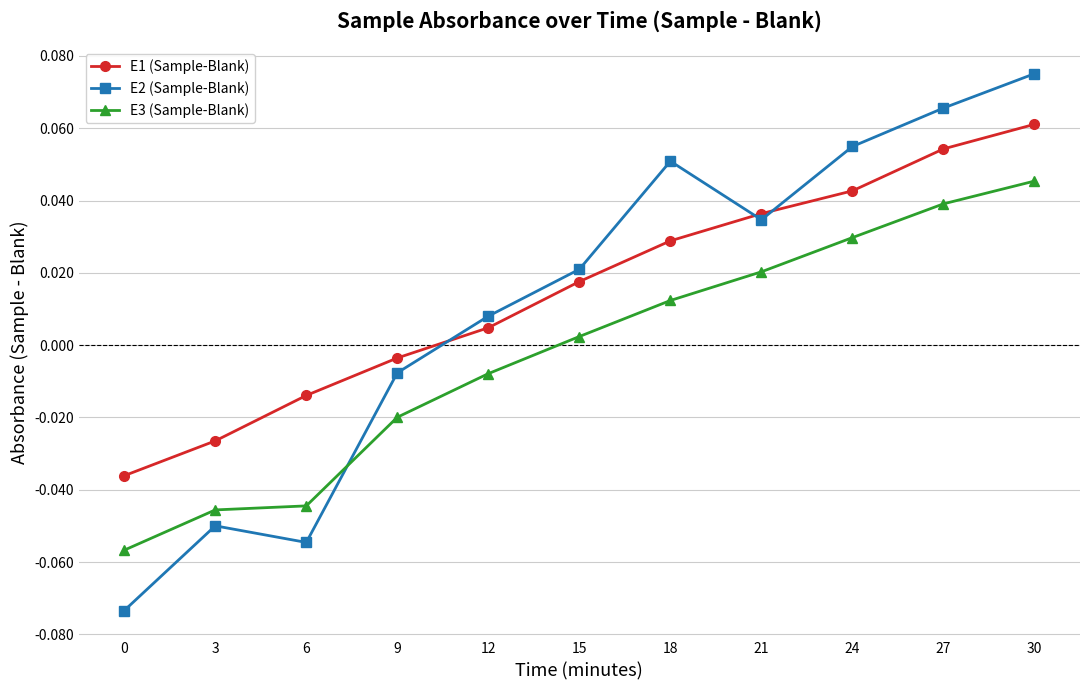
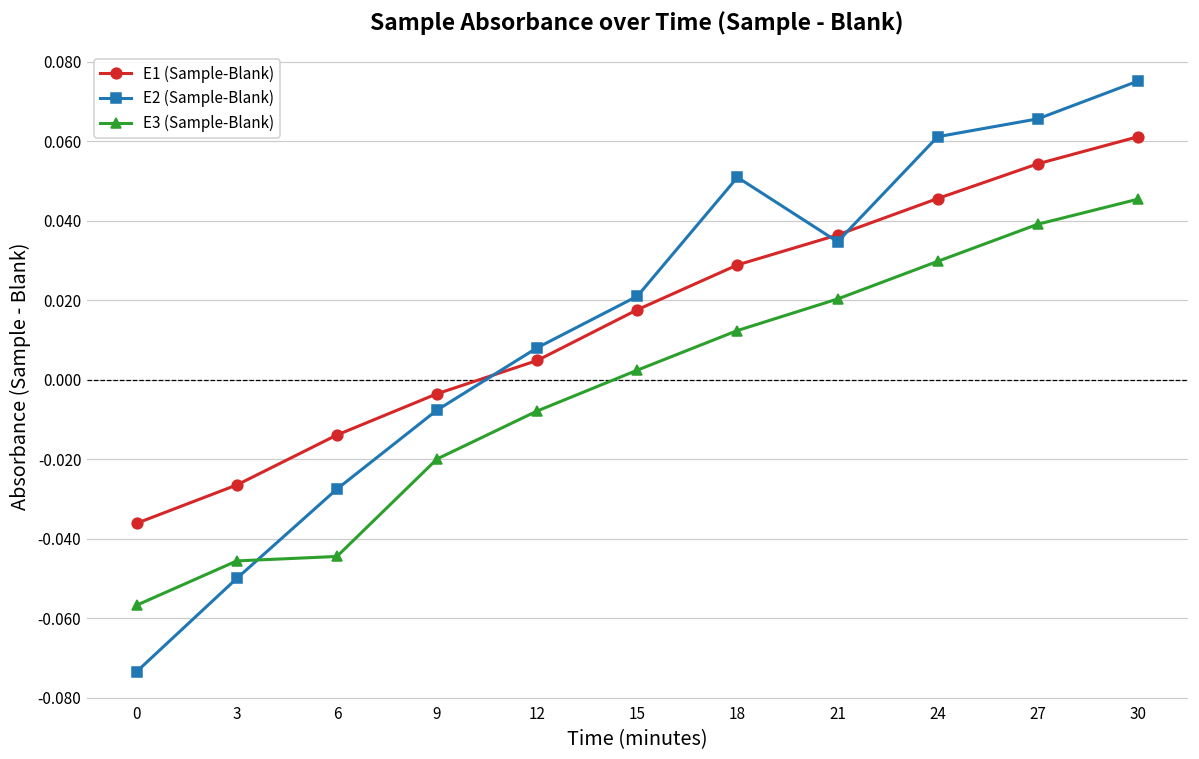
E2 (Sample-Blank), 6: -0.055 -> -0.027
E1 (Sample-Blank), 24: 0.043 -> 0.046
E2 (Sample-Blank), 24: 0.055 -> 0.061
